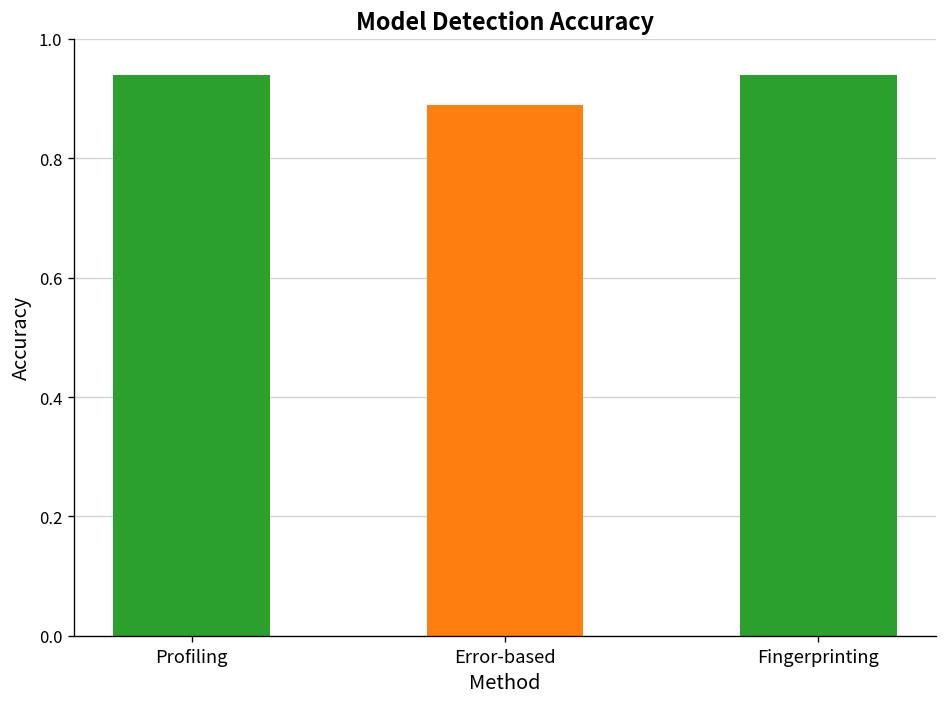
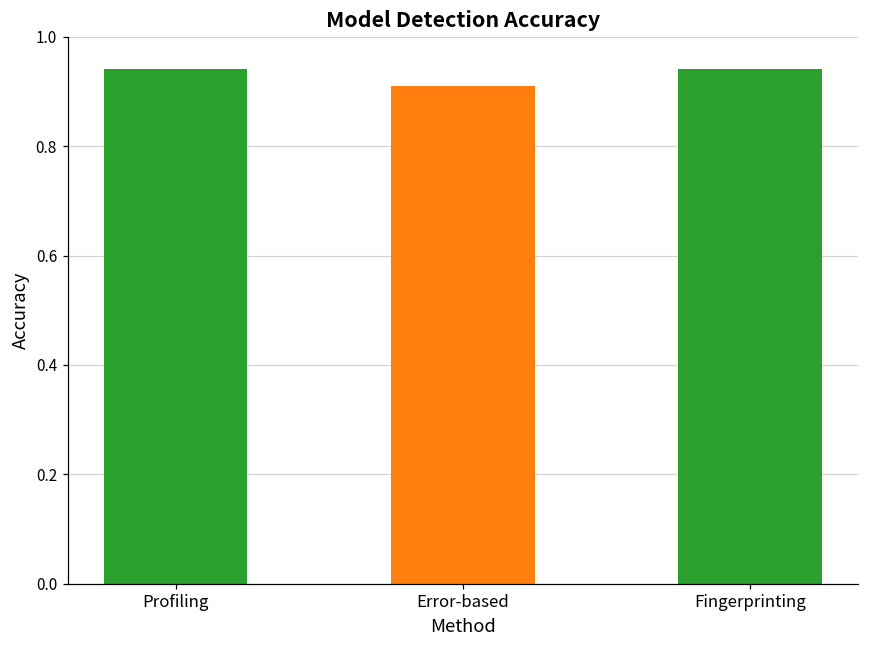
Error-based: 0.89 -> 0.91
